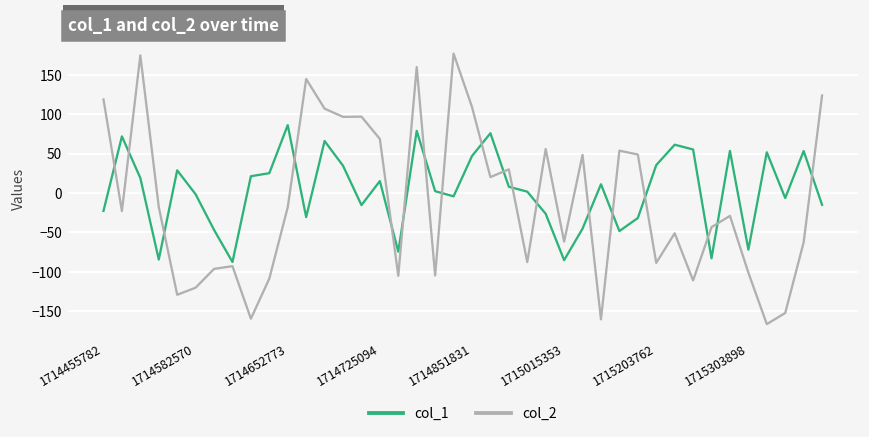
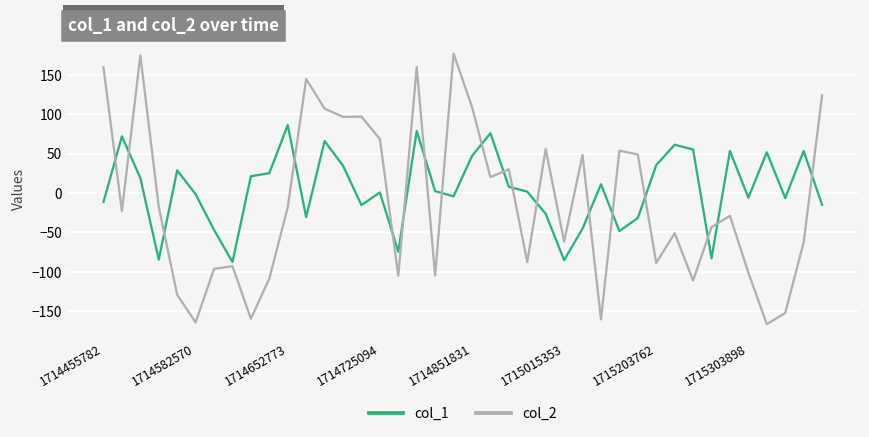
col_1, 1714455782: -20 -> -10
col_2, 1714455782: 120 -> 160
col_2, 1714582570: -120 -> -160
col_1, 1714725094: 20 -> 0
col_1, 1715303898: -70 -> -10
